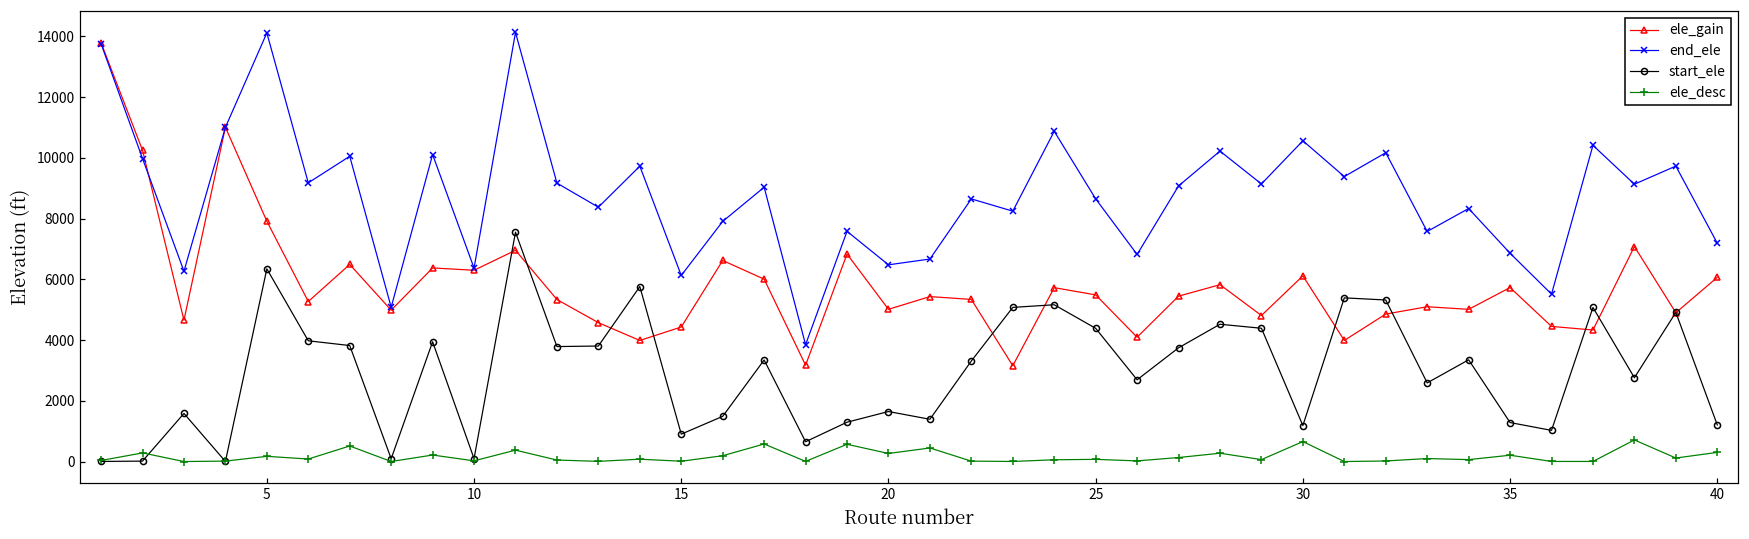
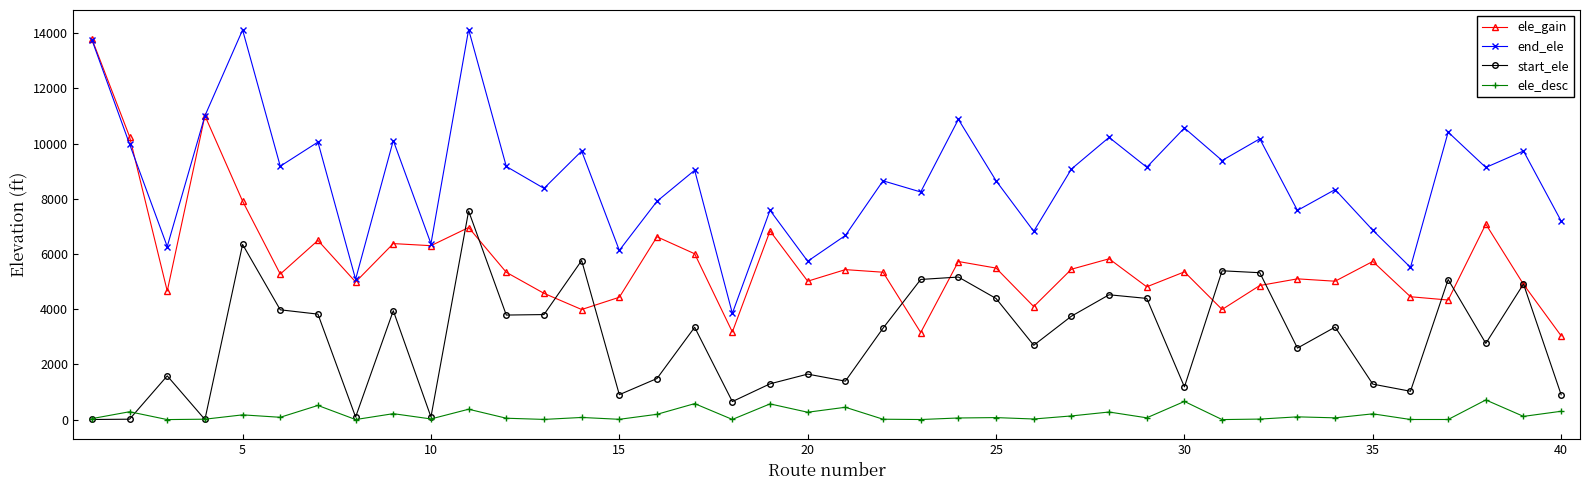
end_ele, 20: 6500 -> 5700
ele_gain, 30: 6100 -> 5400
ele_gain, 40: 6100 -> 3000
start_ele, 40: 1200 -> 900
